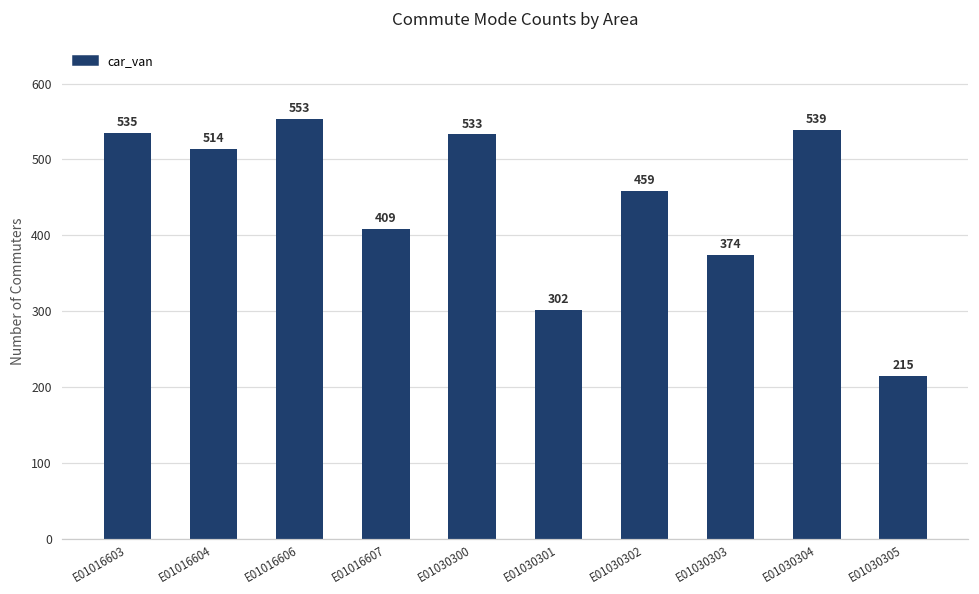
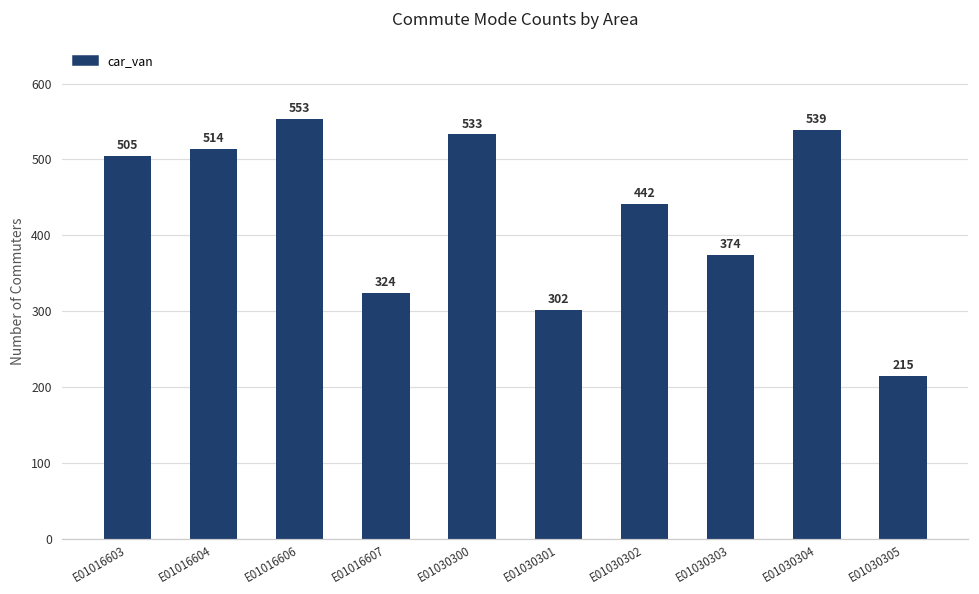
E01016603: 535 -> 505
E01016607: 409 -> 324
E01030302: 459 -> 442
